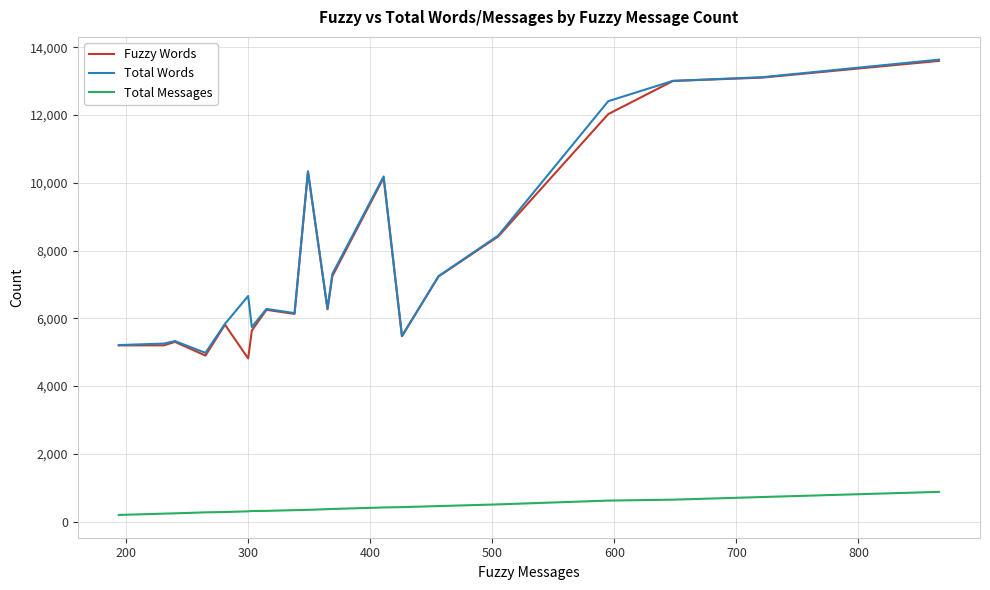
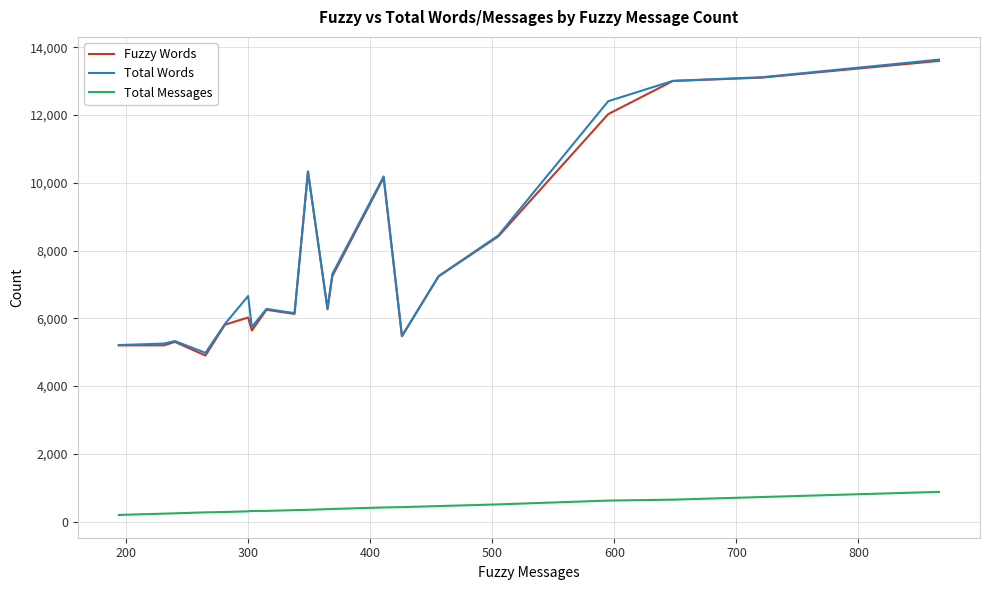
Fuzzy Words, 300: 4,800 -> 6,000
